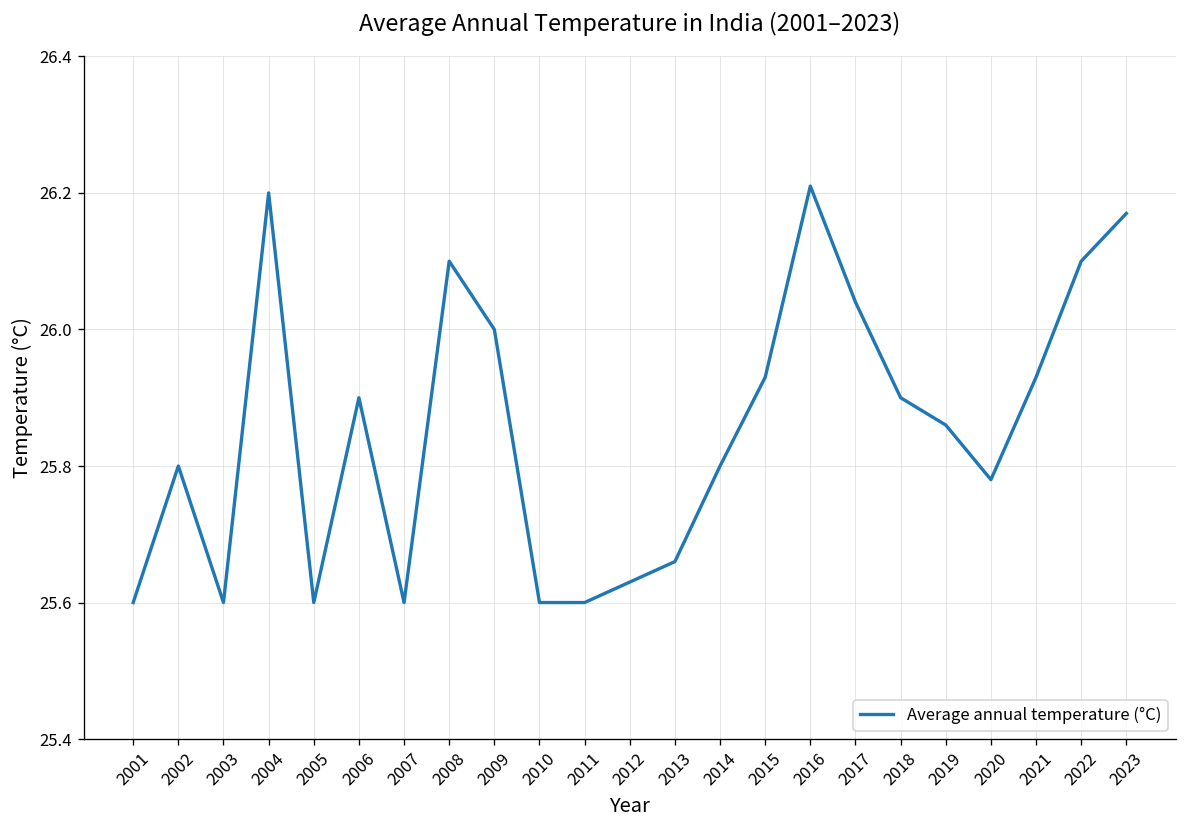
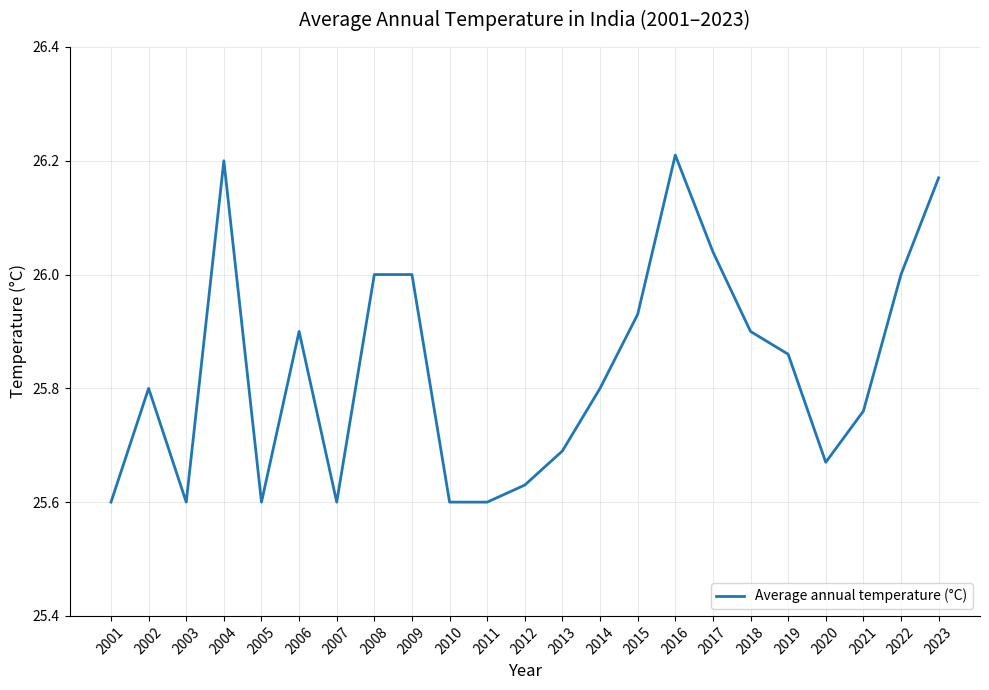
2008: 26.1 -> 26.0
2013: 25.66 -> 25.69
2020: 25.78 -> 25.67
2021: 25.93 -> 25.76
2022: 26.1 -> 26.0
